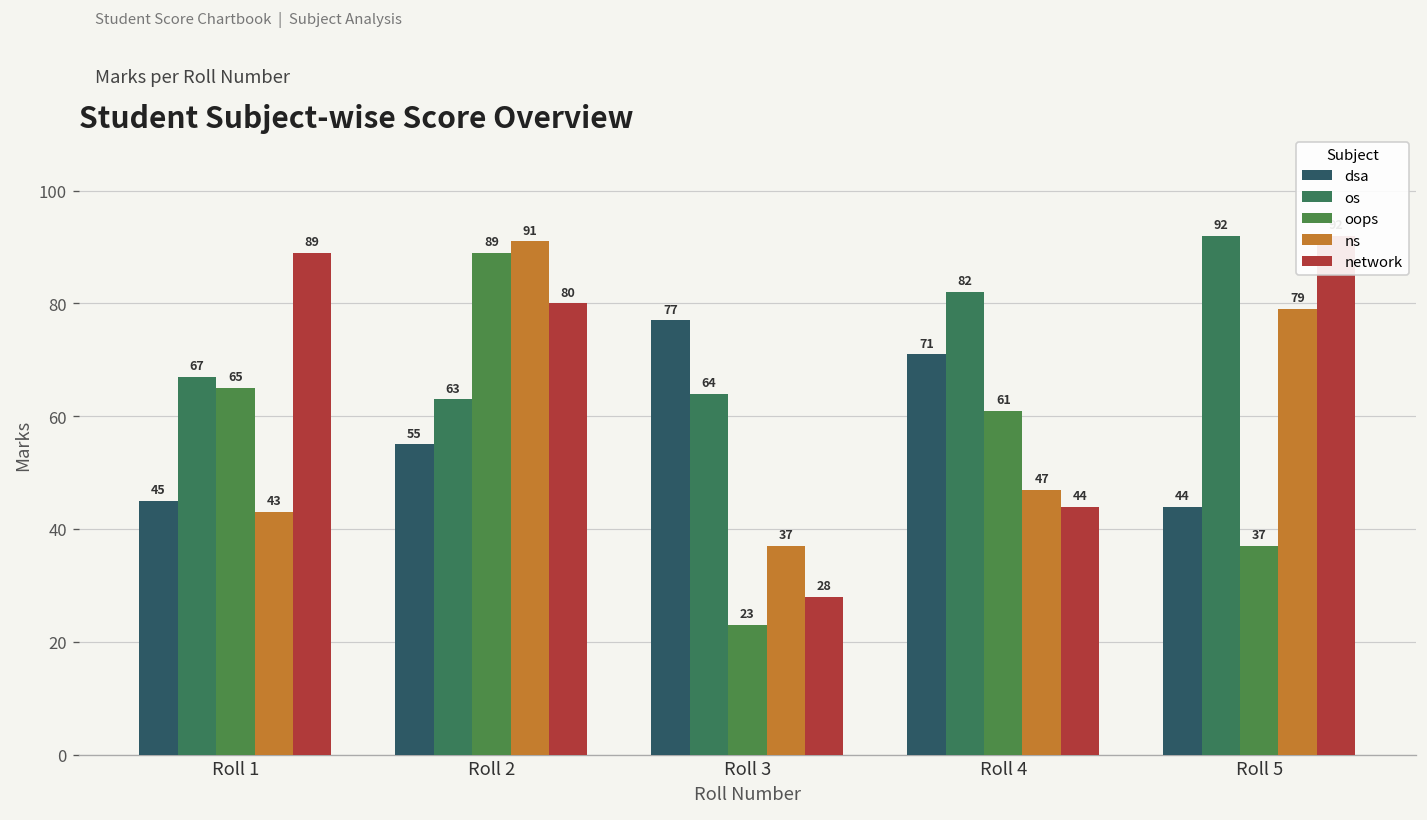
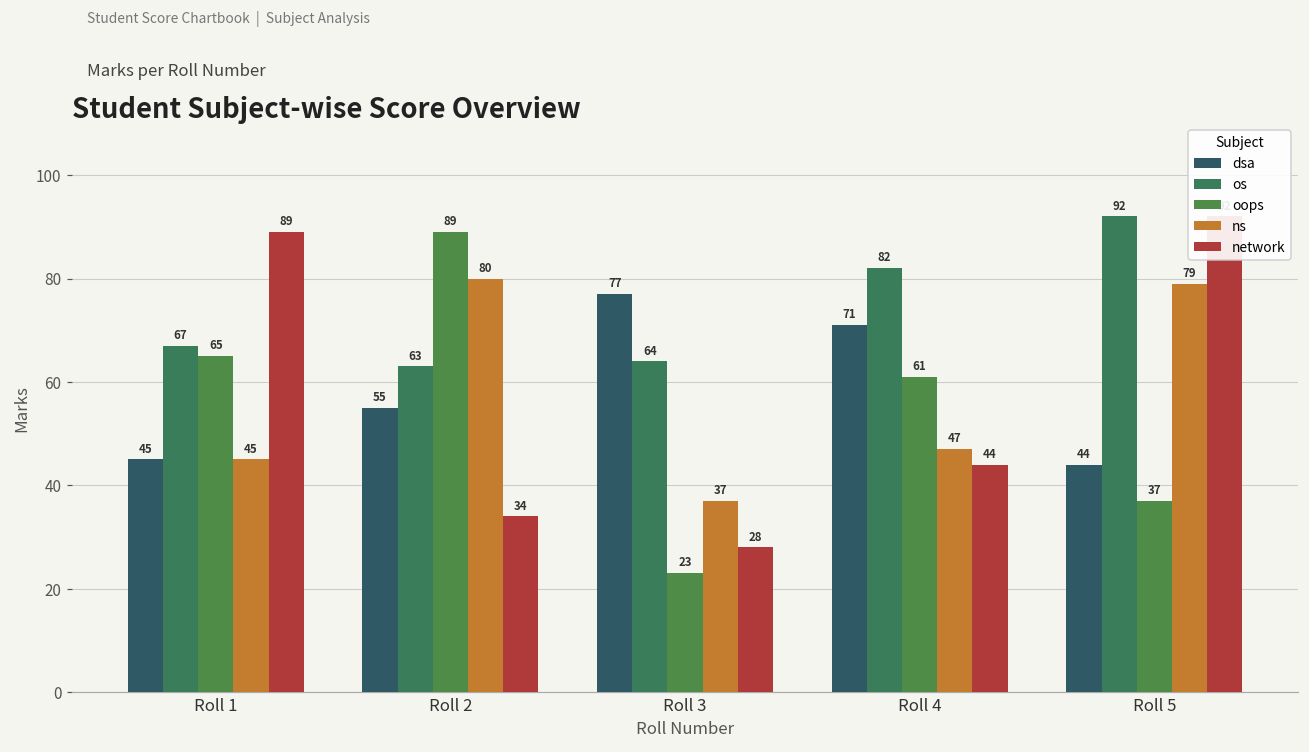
ns, Roll 1: 43 -> 45
ns, Roll 2: 91 -> 80
network, Roll 2: 80 -> 34
